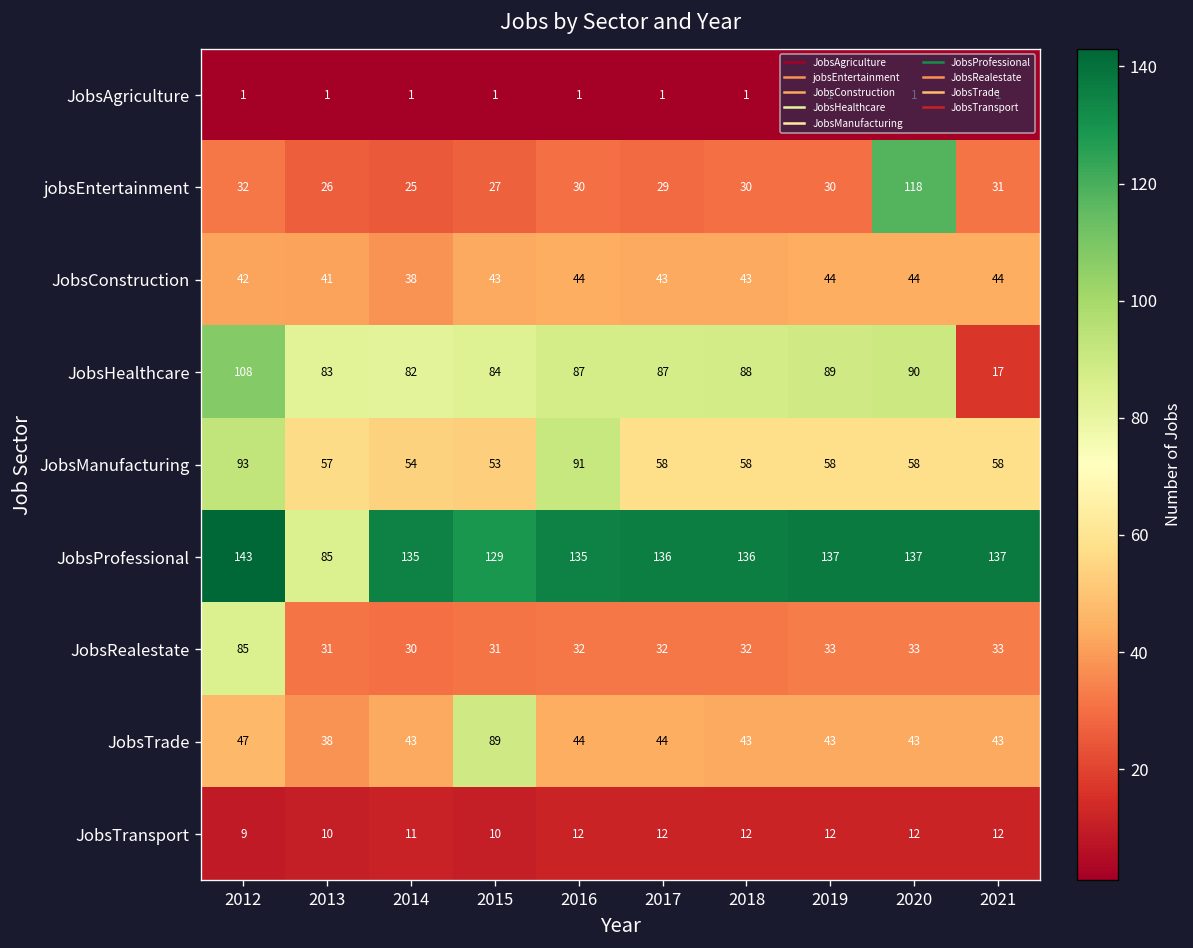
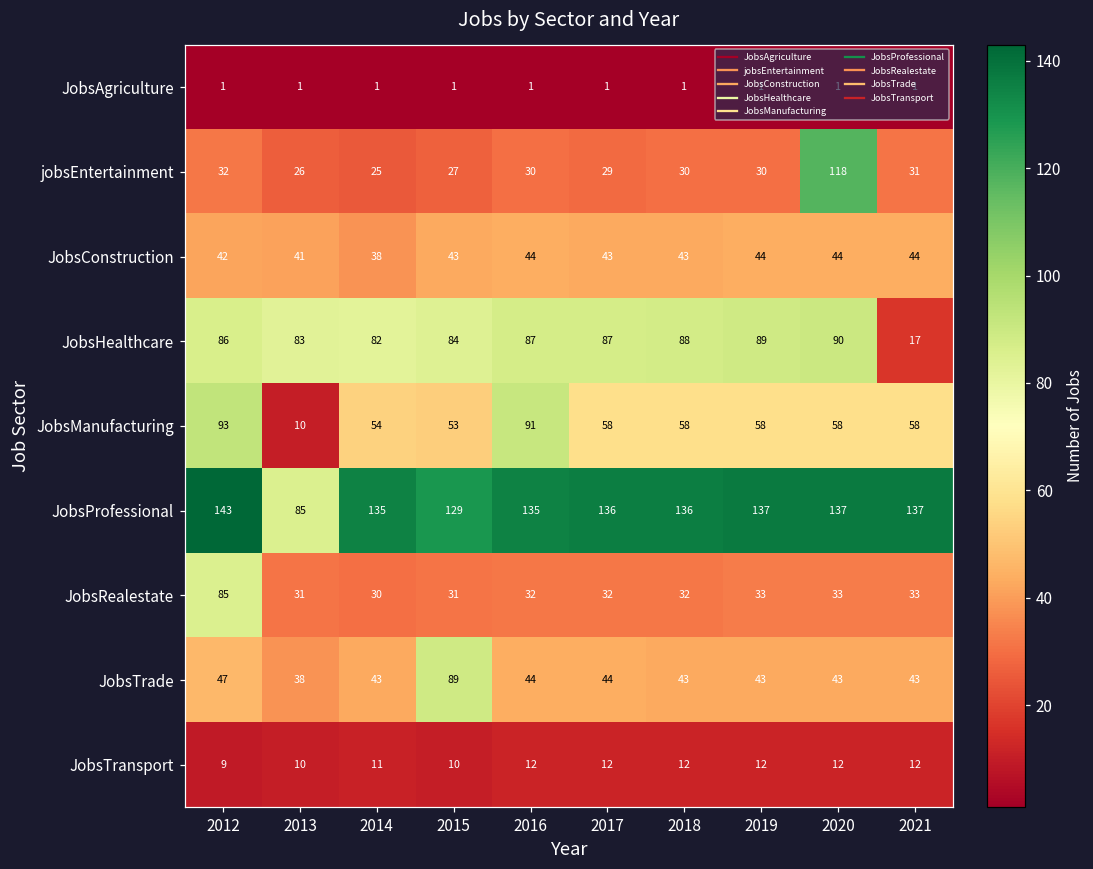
JobsHealthcare, 2012: 108 -> 86
JobsManufacturing, 2013: 57 -> 10
